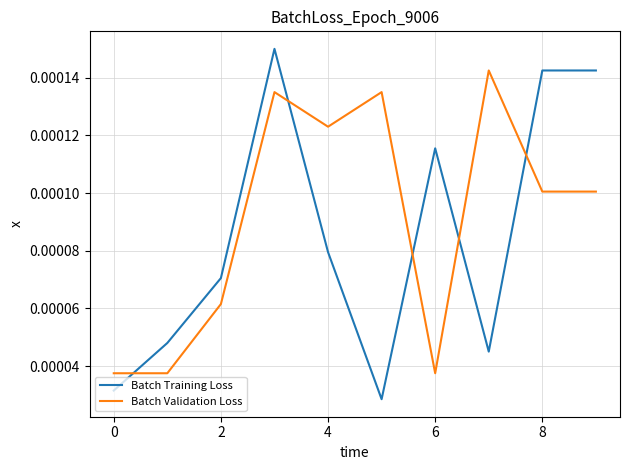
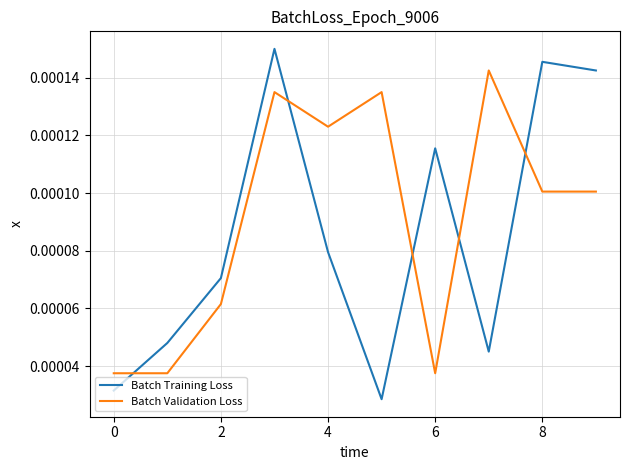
Batch Training Loss, 8: 0.000143 -> 0.000145
